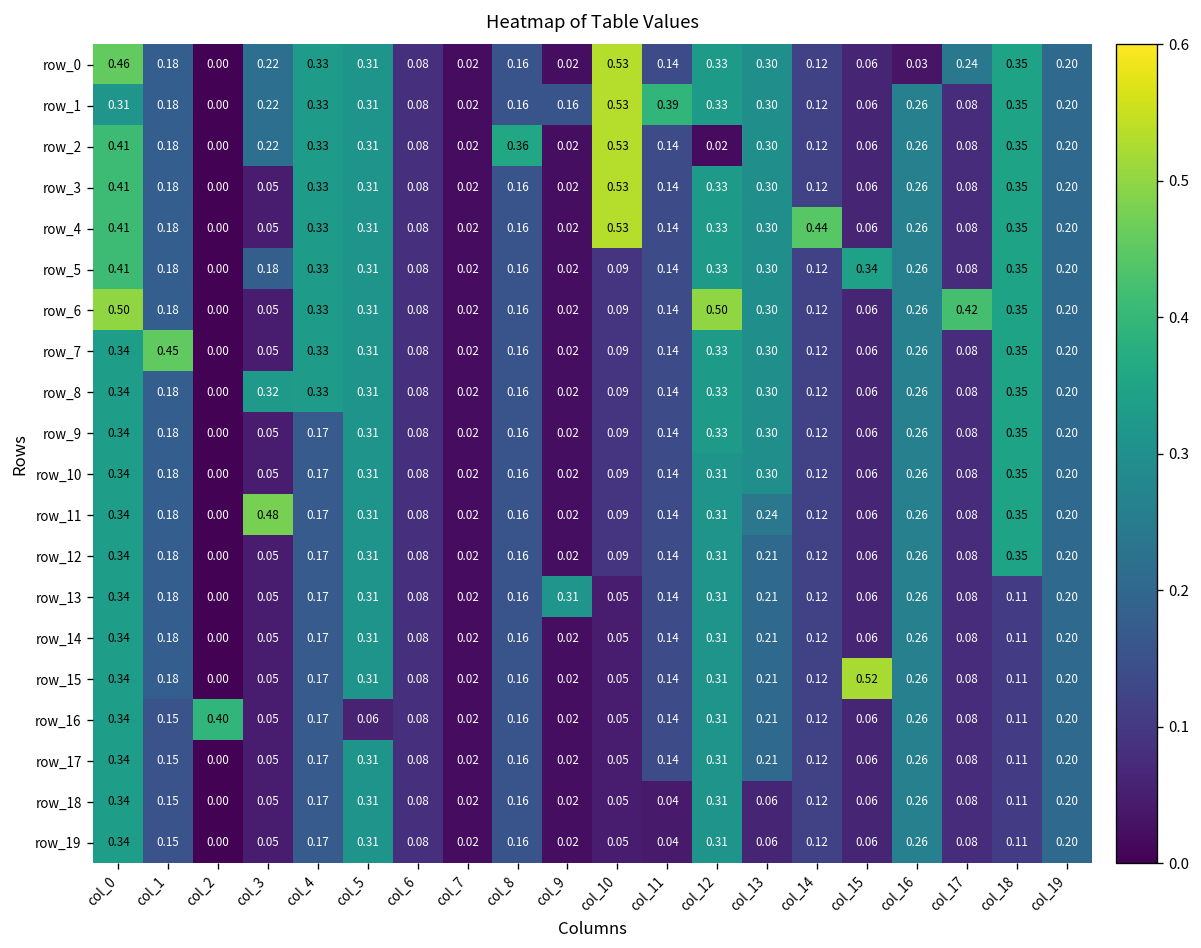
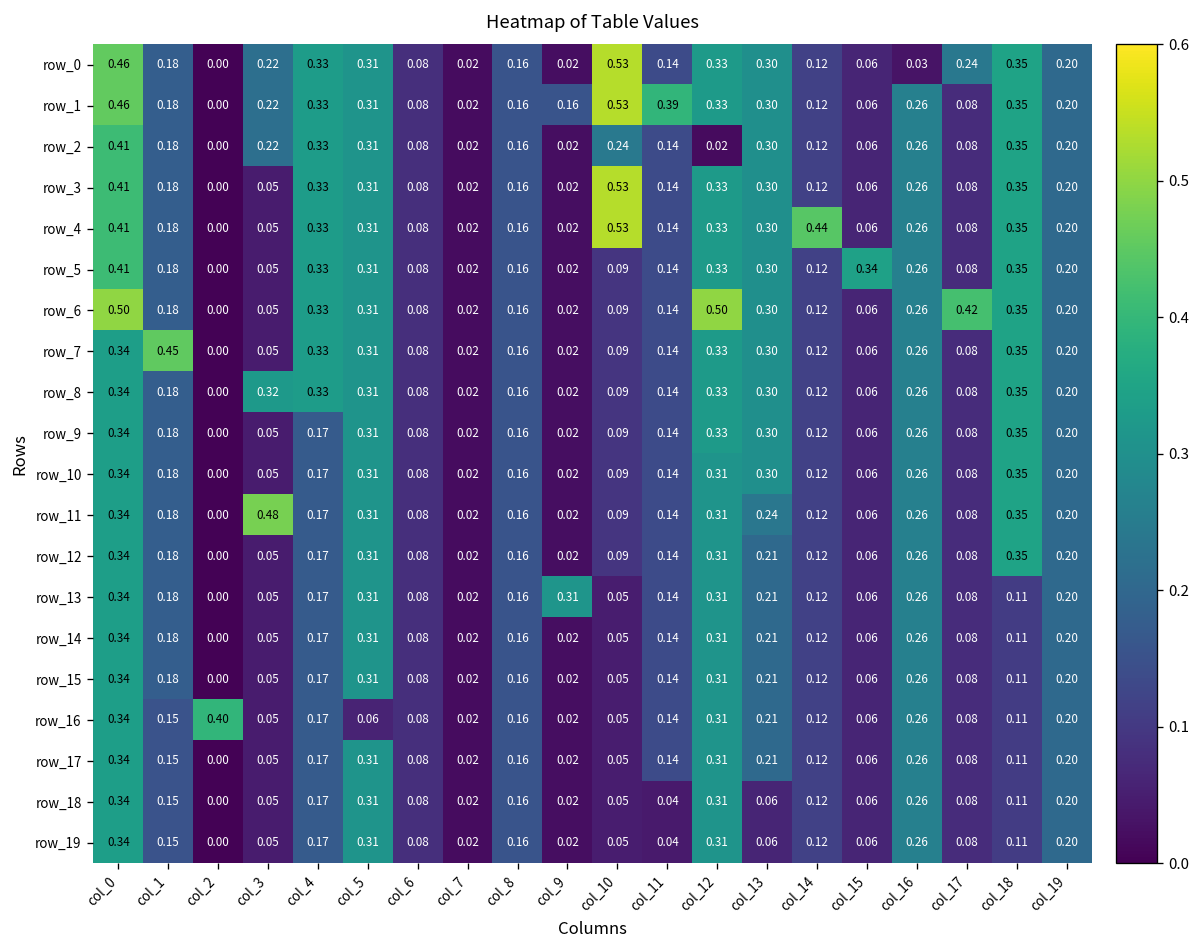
row_1, col_0: 0.31 -> 0.46
row_2, col_8: 0.36 -> 0.16
row_2, col_10: 0.53 -> 0.24
row_5, col_3: 0.18 -> 0.05
row_15, col_15: 0.52 -> 0.06
